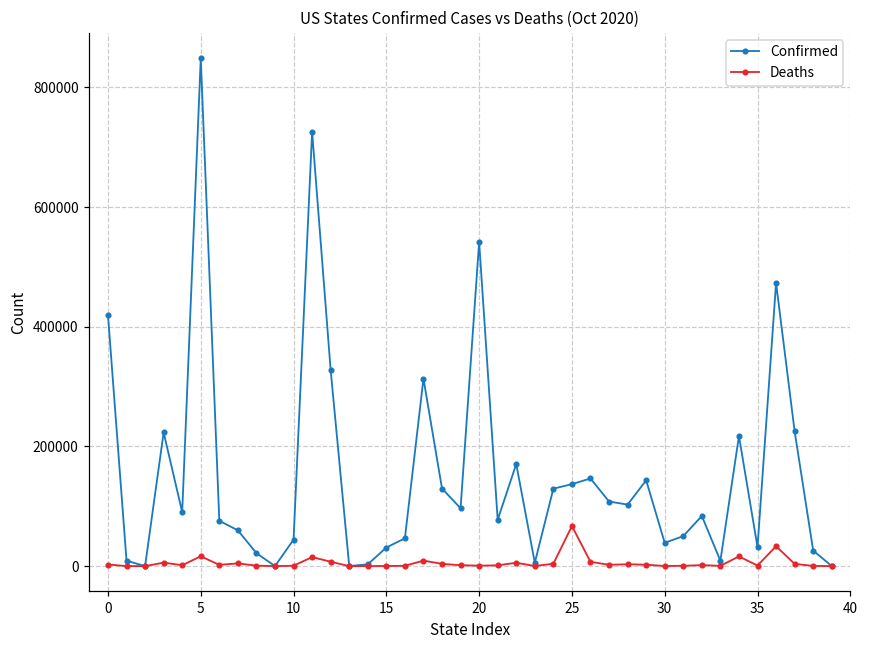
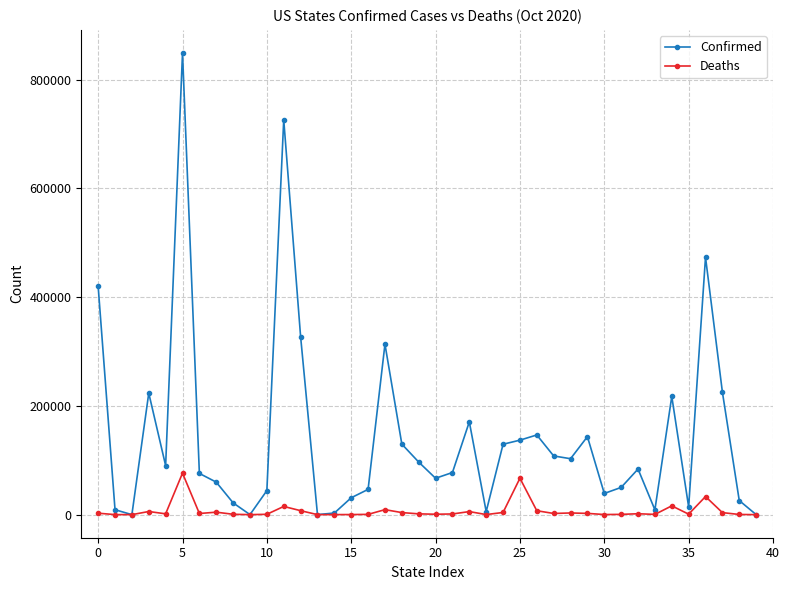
Deaths, 5: 20000 -> 80000
Confirmed, 20: 540000 -> 70000
Confirmed, 35: 30000 -> 10000
